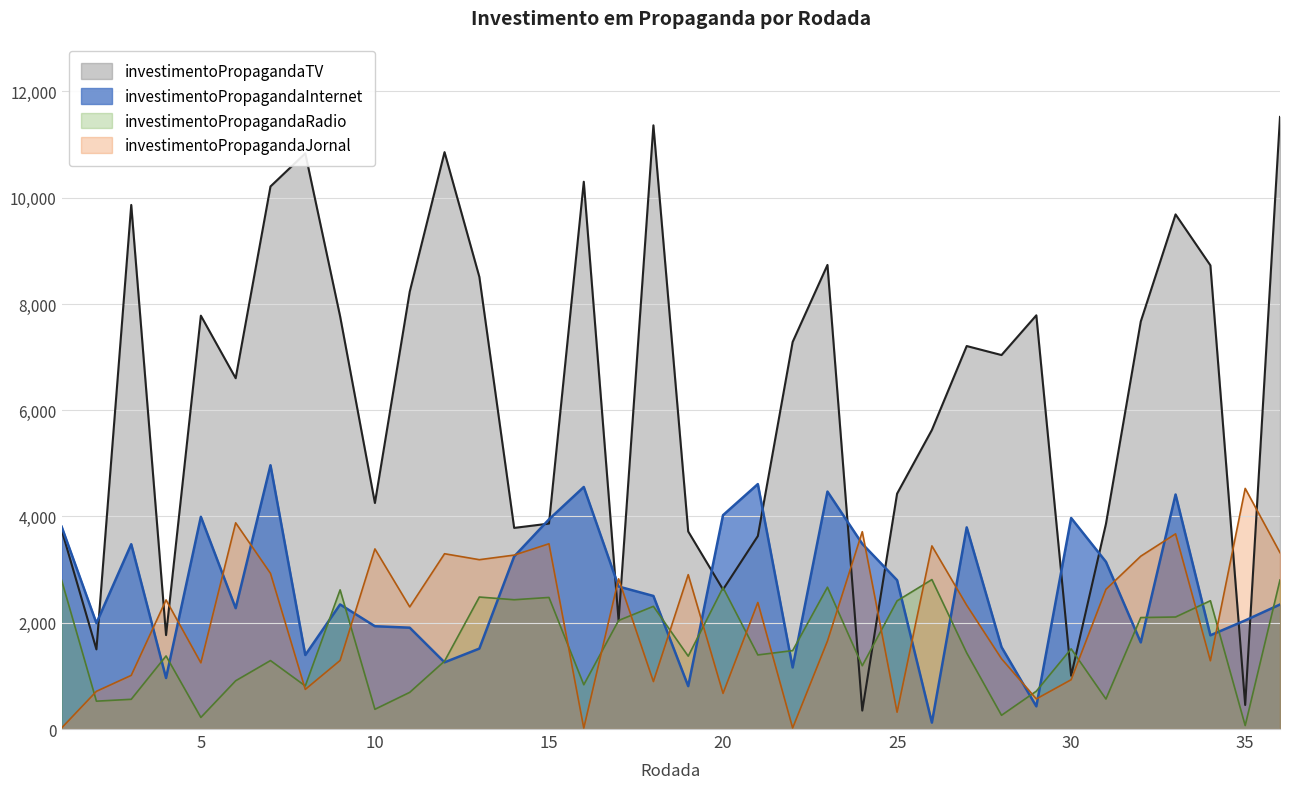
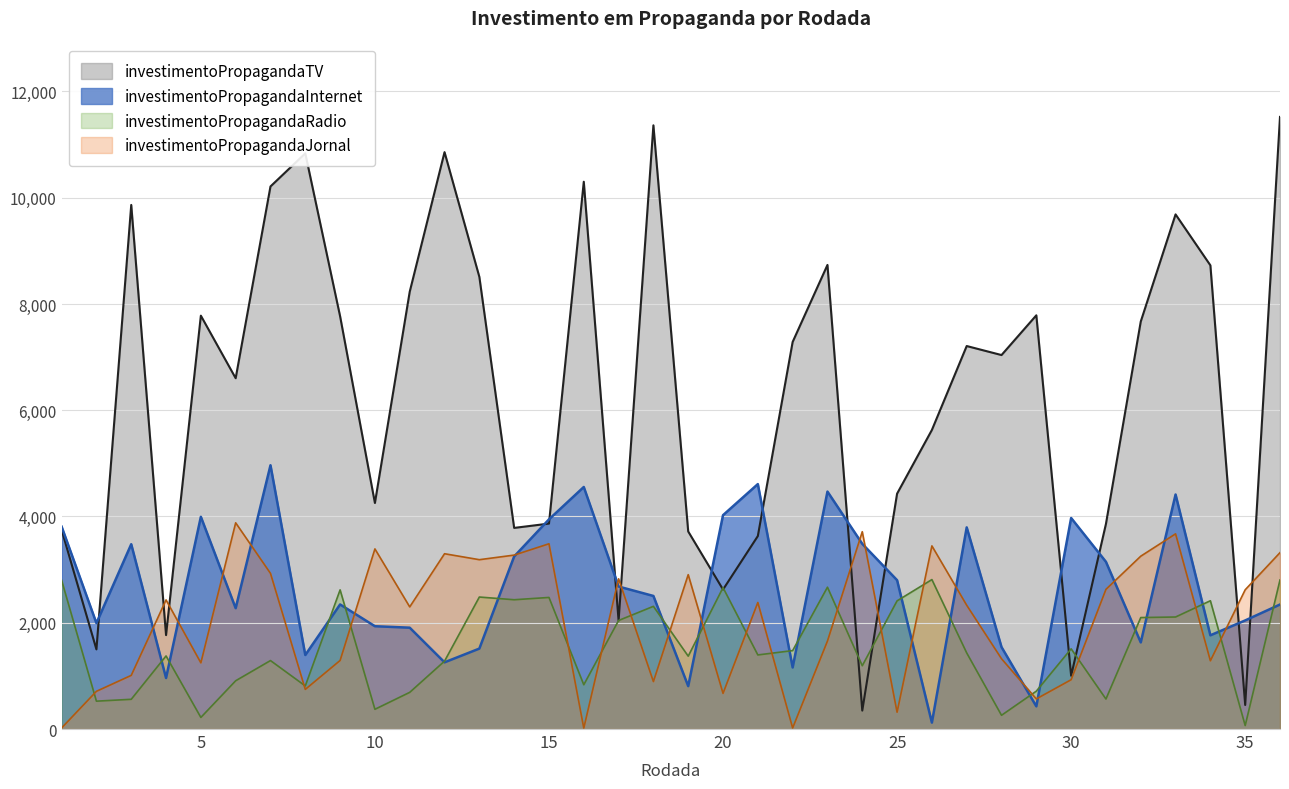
investimentoPropagandaJornal, 35: 4,500 -> 2,600
